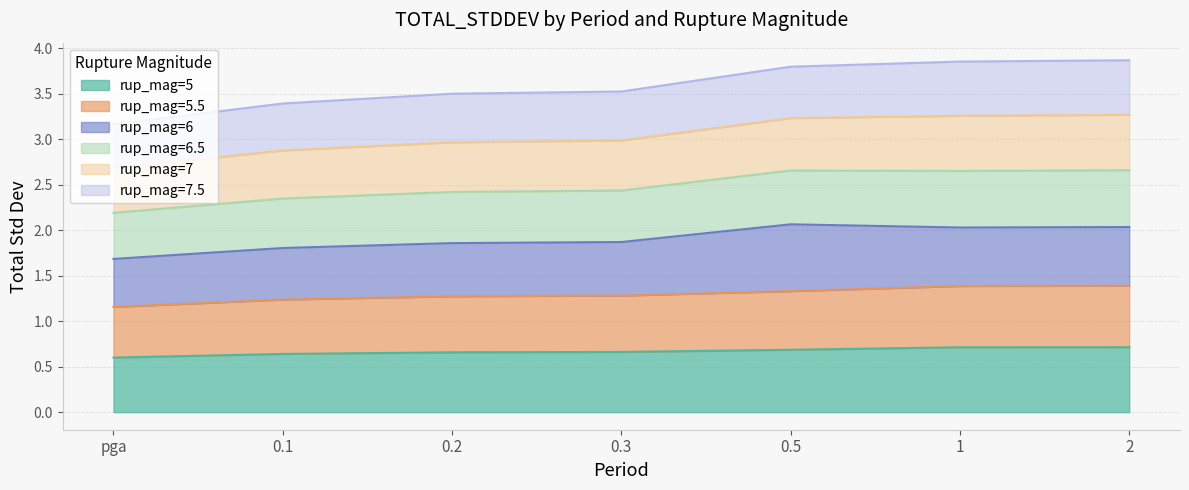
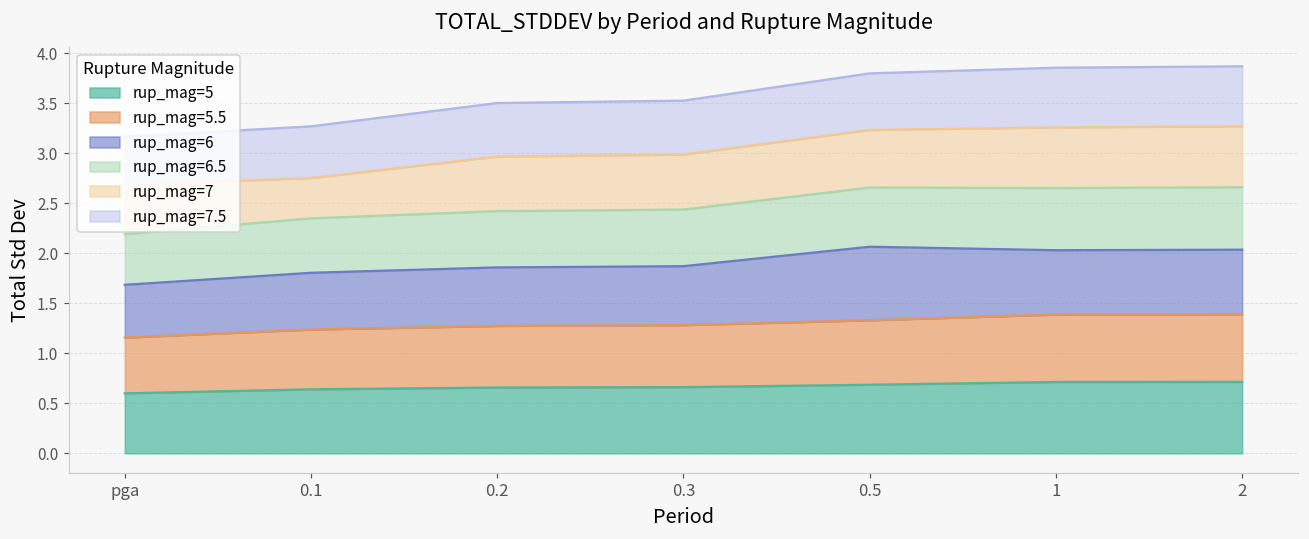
rup_mag=7, 0.1: 0.5 -> 0.4
